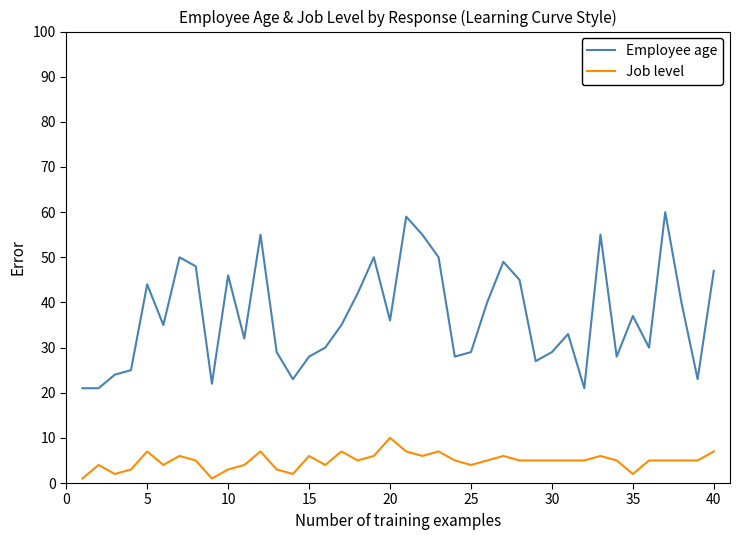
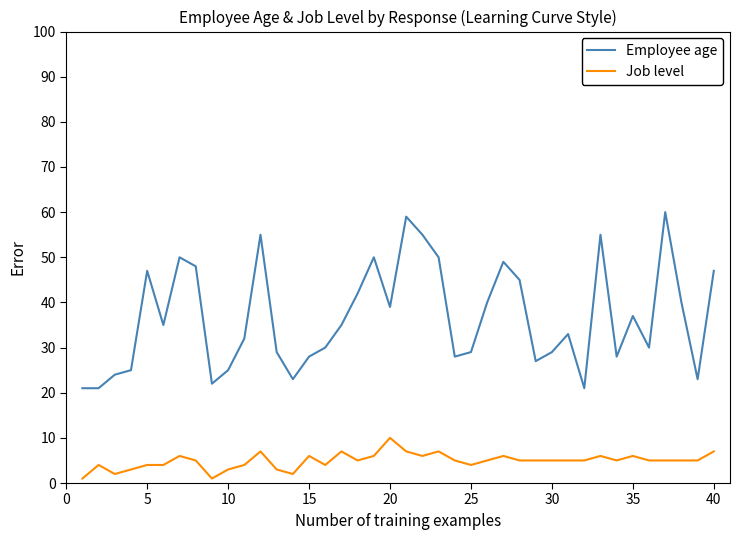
Employee age, 5: 44 -> 47
Job level, 5: 7 -> 4
Employee age, 10: 46 -> 25
Employee age, 20: 36 -> 39
Job level, 35: 2 -> 6
